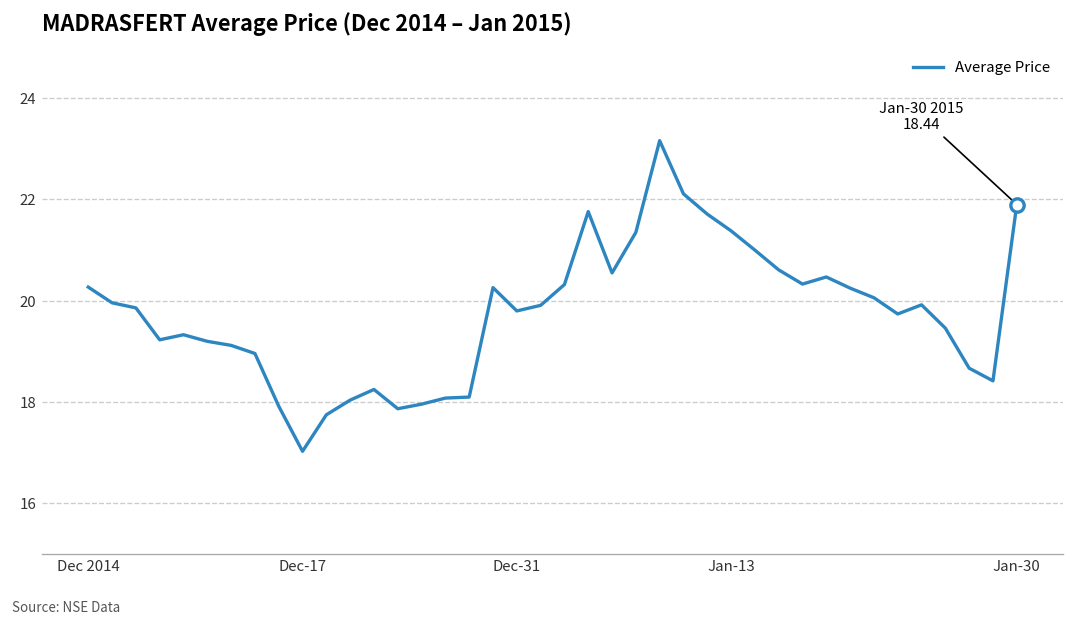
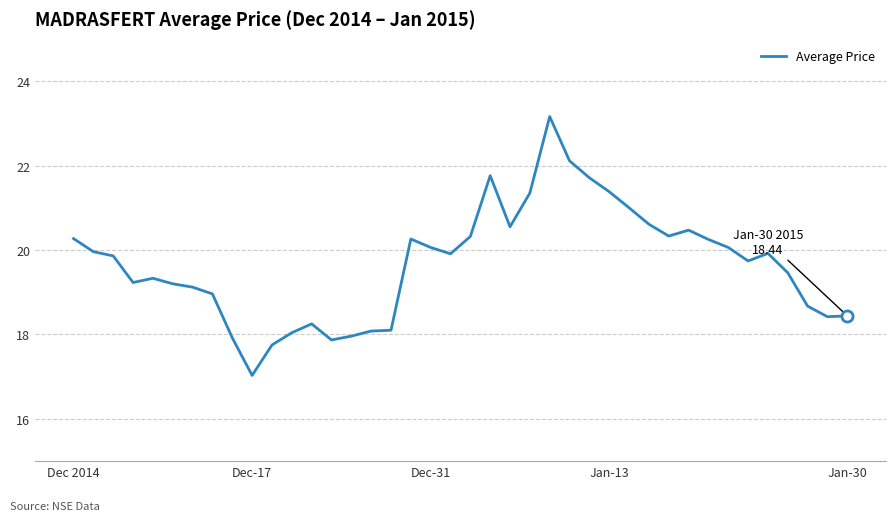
Average Price, Dec-31: 19.8 -> 20.1
Average Price, Jan-30: 21.9 -> 18.4
